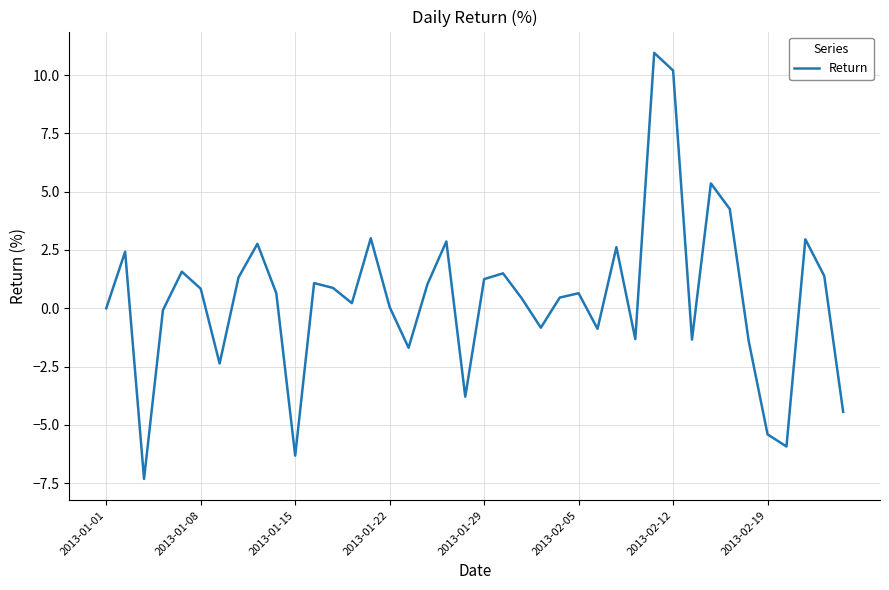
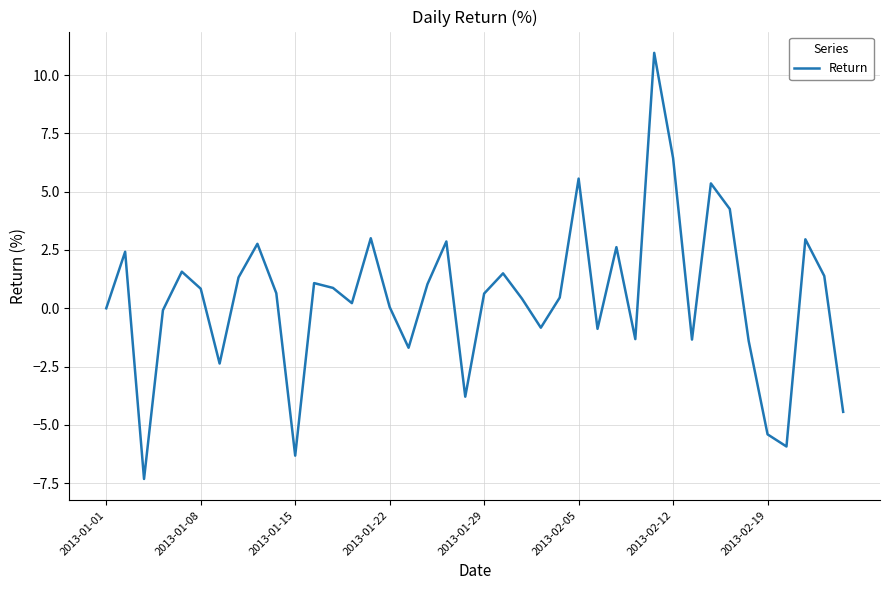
2013-01-29: 1.3 -> 0.6
2013-02-05: 0.6 -> 5.6
2013-02-12: 10.2 -> 6.4
